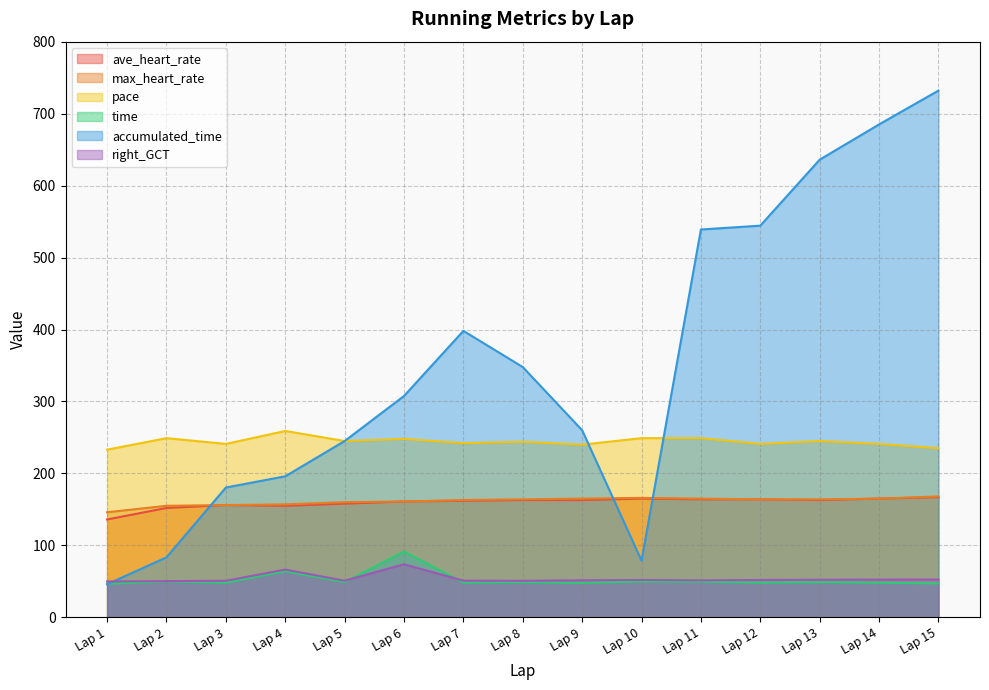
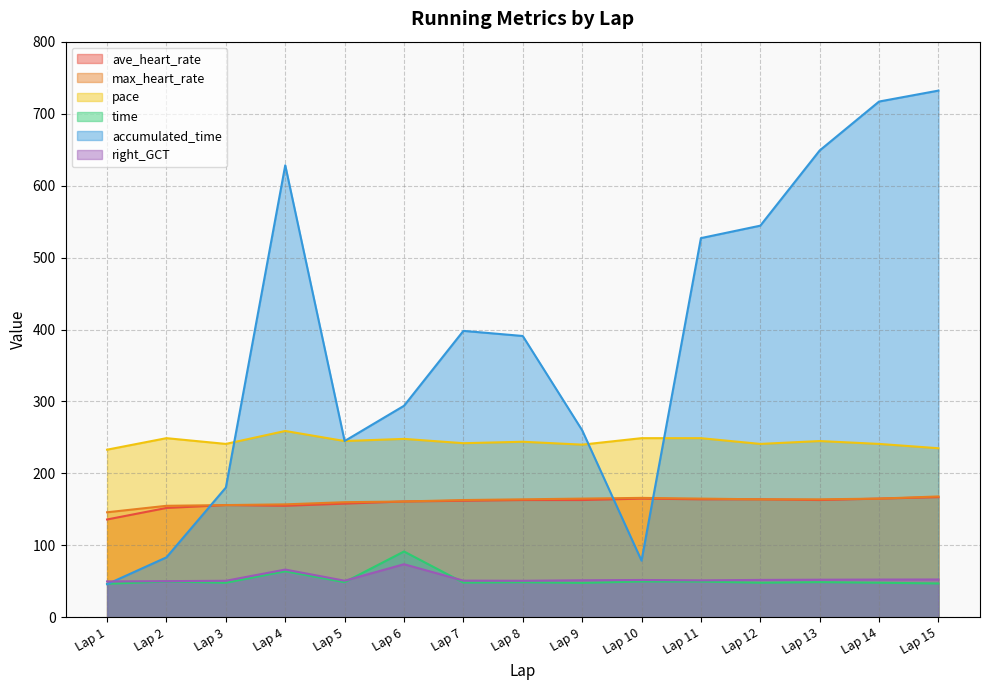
accumulated_time, Lap 4: 200 -> 630
accumulated_time, Lap 6: 310 -> 290
accumulated_time, Lap 8: 350 -> 390
accumulated_time, Lap 11: 540 -> 530
accumulated_time, Lap 13: 640 -> 650
accumulated_time, Lap 14: 690 -> 720
